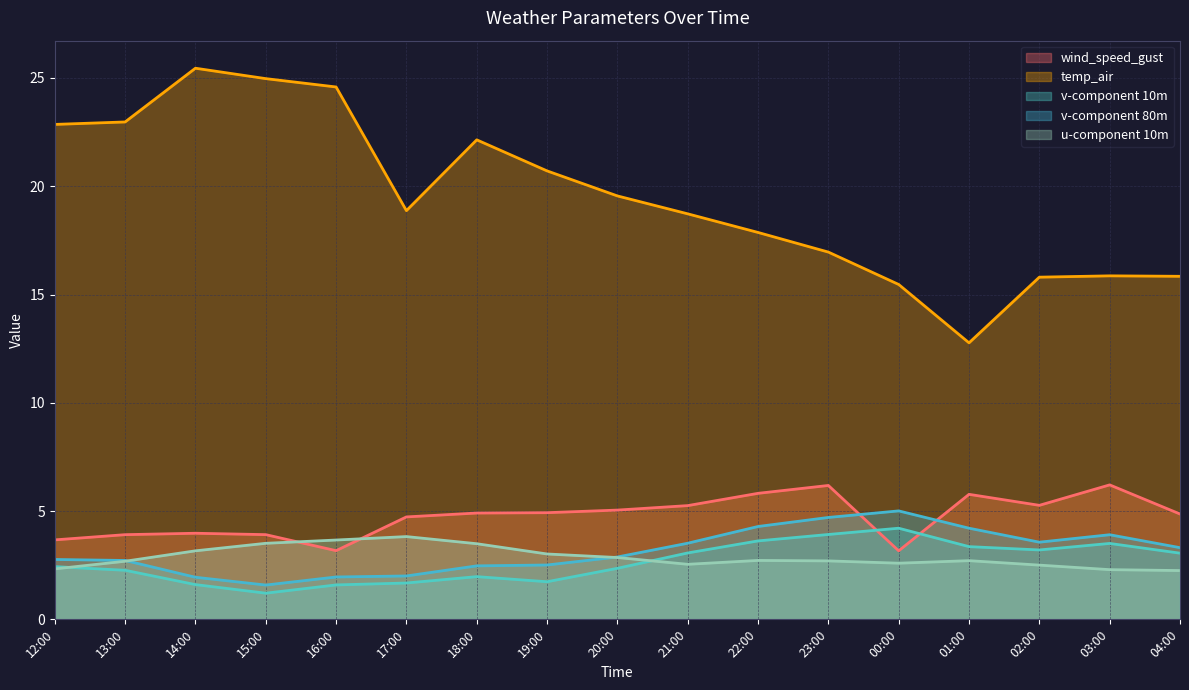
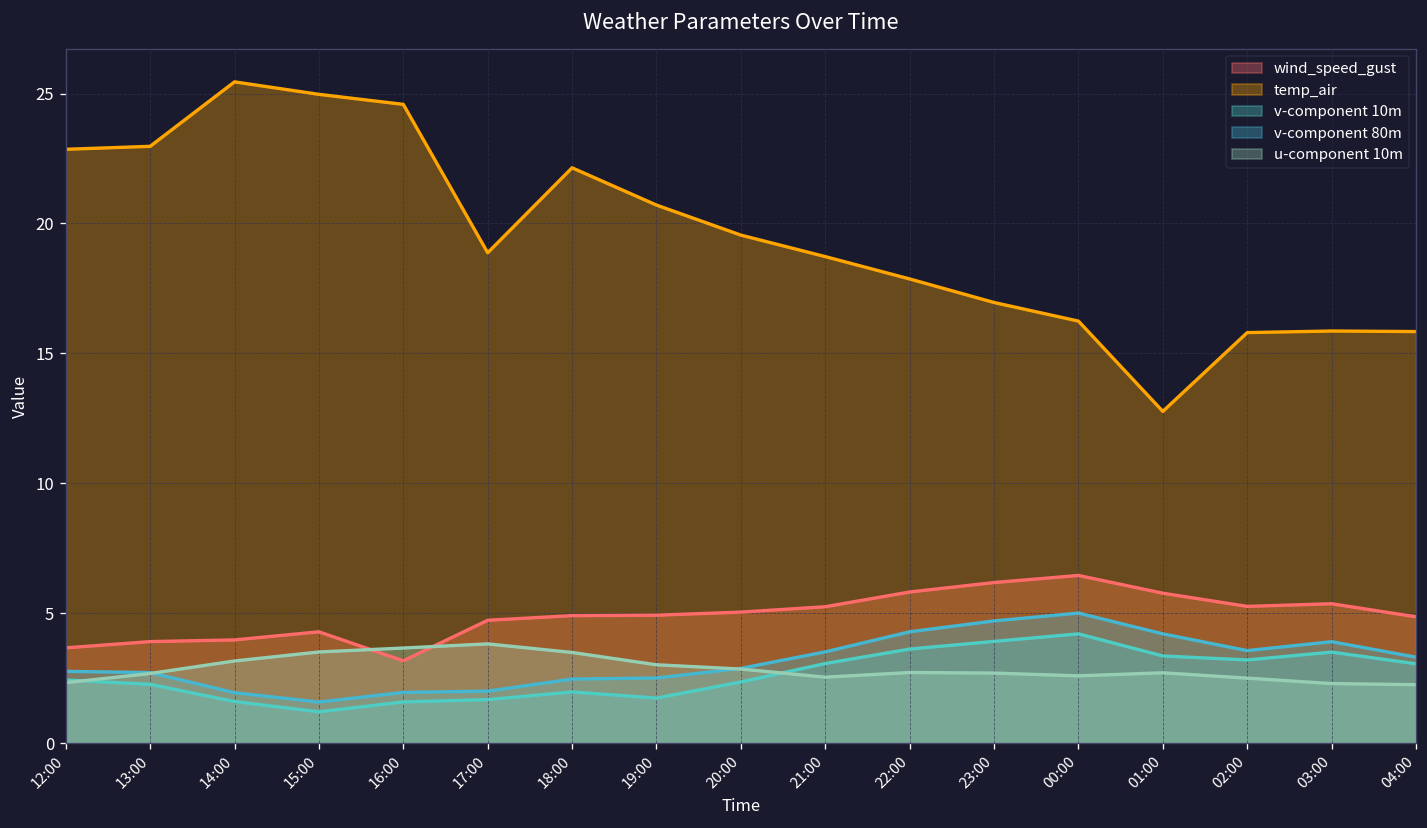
wind_speed_gust, 15:00: 3.9 -> 4.3
wind_speed_gust, 00:00: 3.2 -> 6.5
temp_air, 00:00: 15.5 -> 16.2
wind_speed_gust, 03:00: 6.2 -> 5.4
